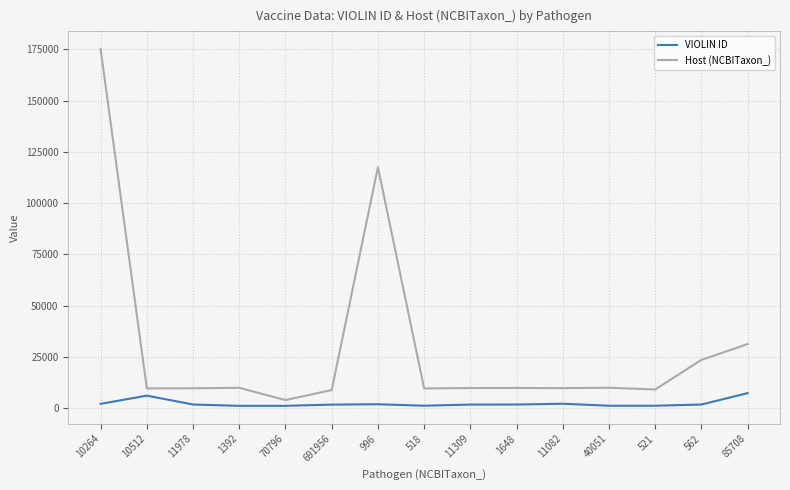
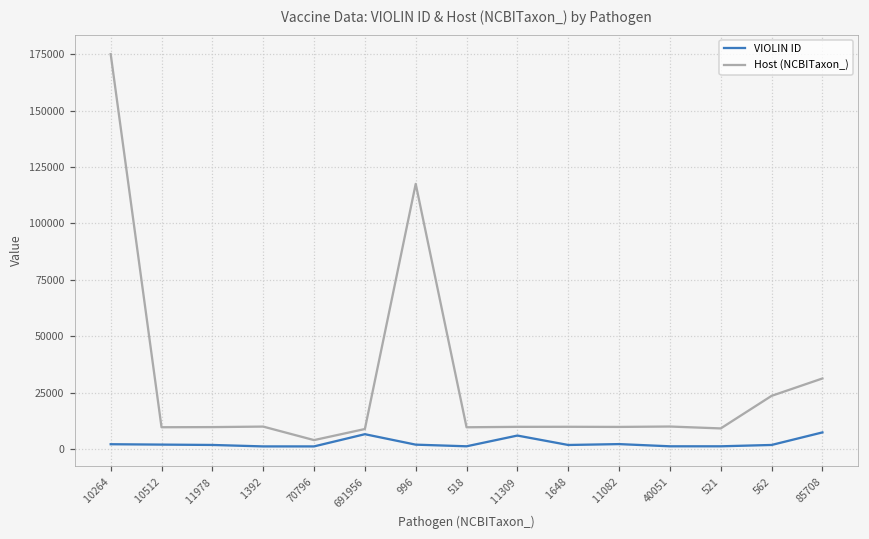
VIOLIN ID, 10512: 6000 -> 2000
VIOLIN ID, 691956: 2000 -> 7000
VIOLIN ID, 11309: 2000 -> 6000
